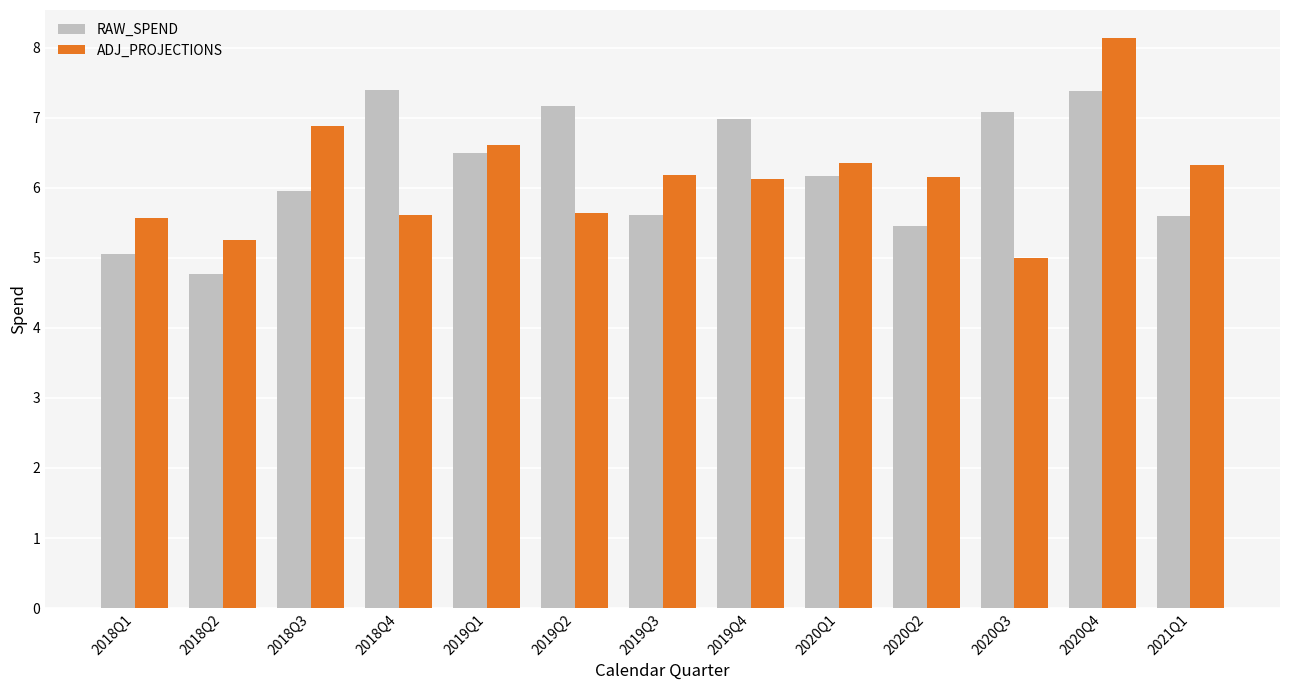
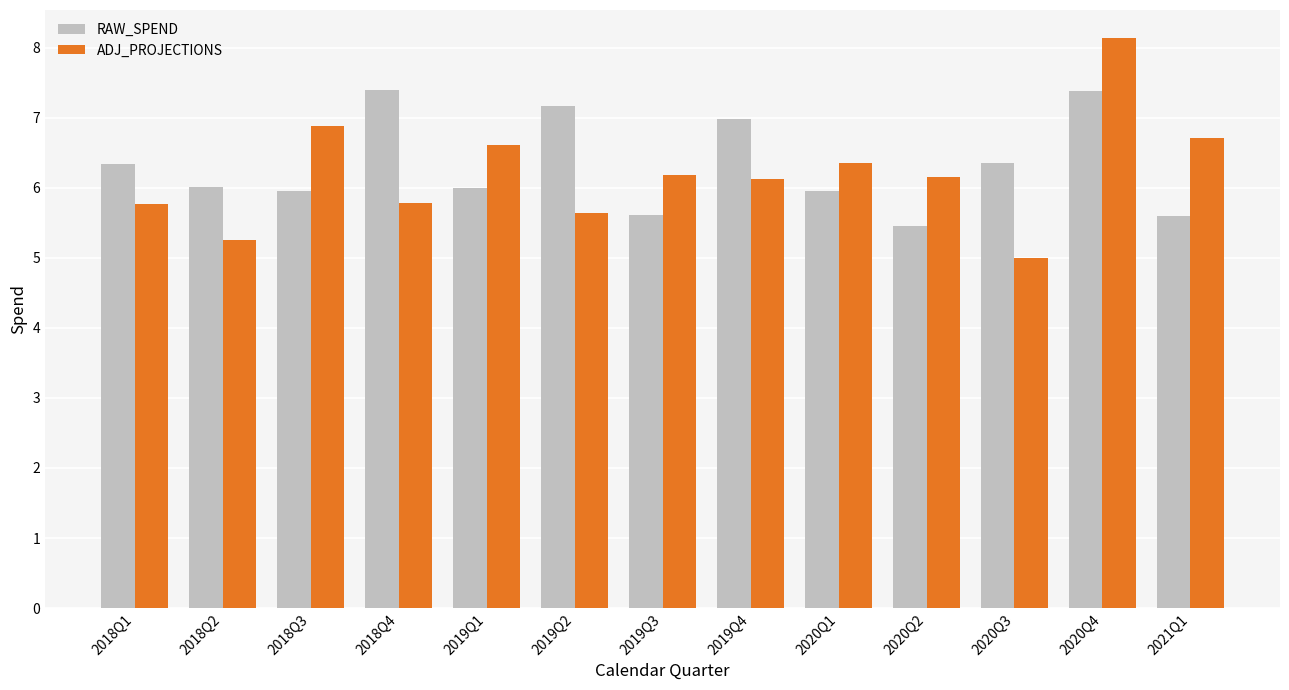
RAW_SPEND, 2018Q1: 5.0 -> 6.3
ADJ_PROJECTIONS, 2018Q1: 5.6 -> 5.8
RAW_SPEND, 2018Q2: 4.8 -> 6.0
ADJ_PROJECTIONS, 2018Q4: 5.6 -> 5.8
RAW_SPEND, 2019Q1: 6.5 -> 6.0
RAW_SPEND, 2020Q1: 6.2 -> 6.0
RAW_SPEND, 2020Q3: 7.1 -> 6.4
ADJ_PROJECTIONS, 2021Q1: 6.3 -> 6.7
